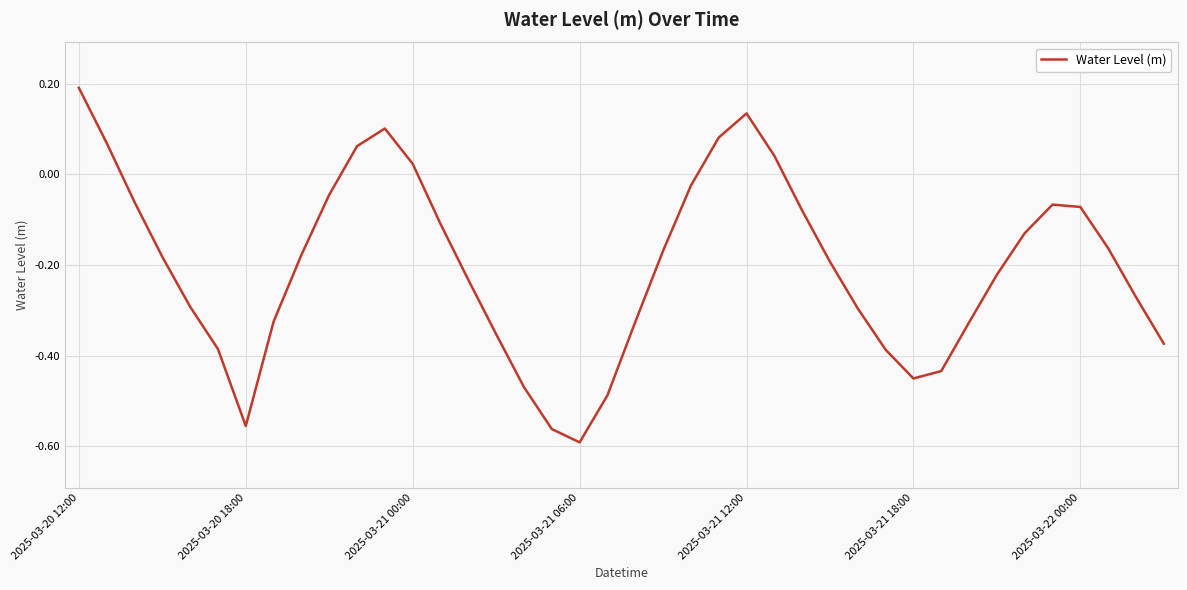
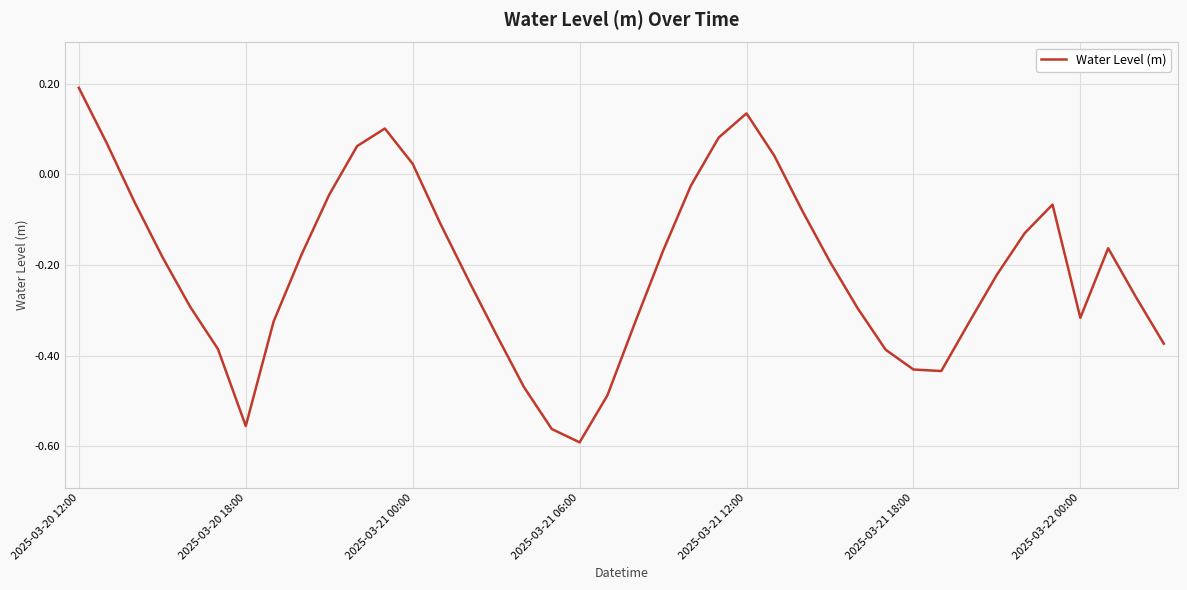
2025-03-21 18:00: -0.45 -> -0.43
2025-03-22 00:00: -0.07 -> -0.32
